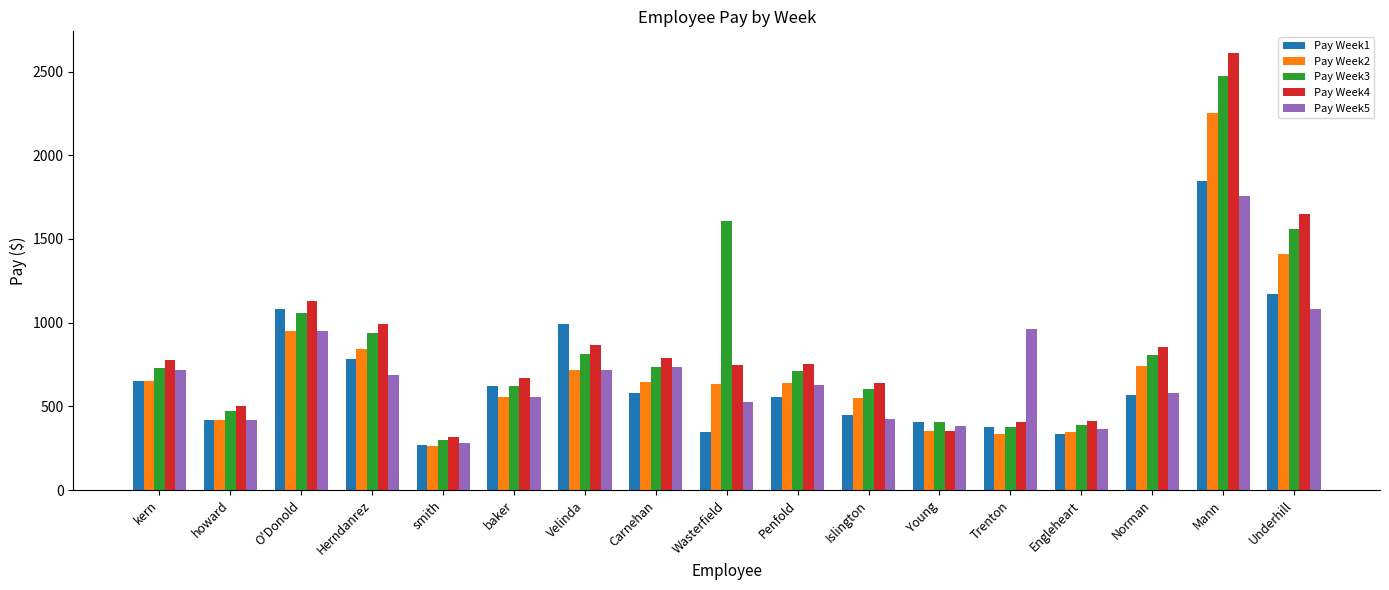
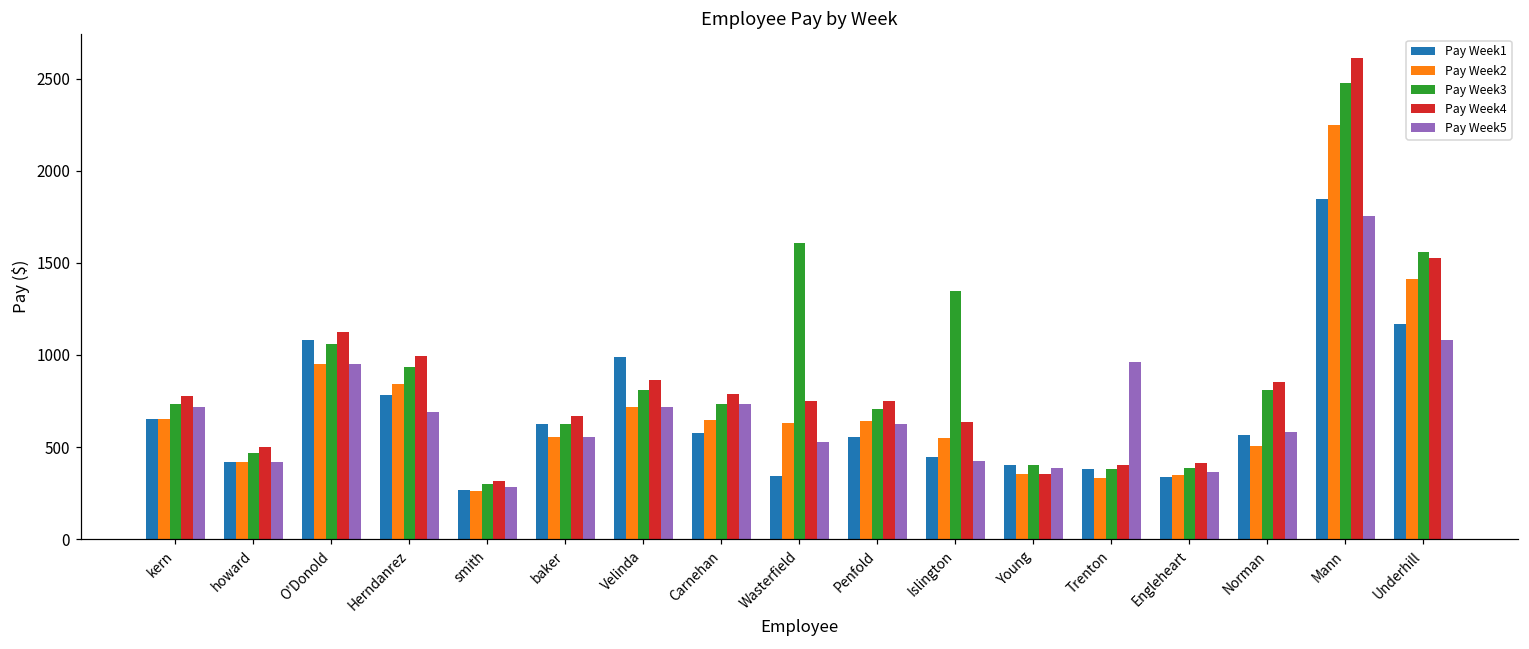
Pay Week3, Islington: 600 -> 1350
Pay Week2, Norman: 740 -> 500
Pay Week4, Underhill: 1650 -> 1530
